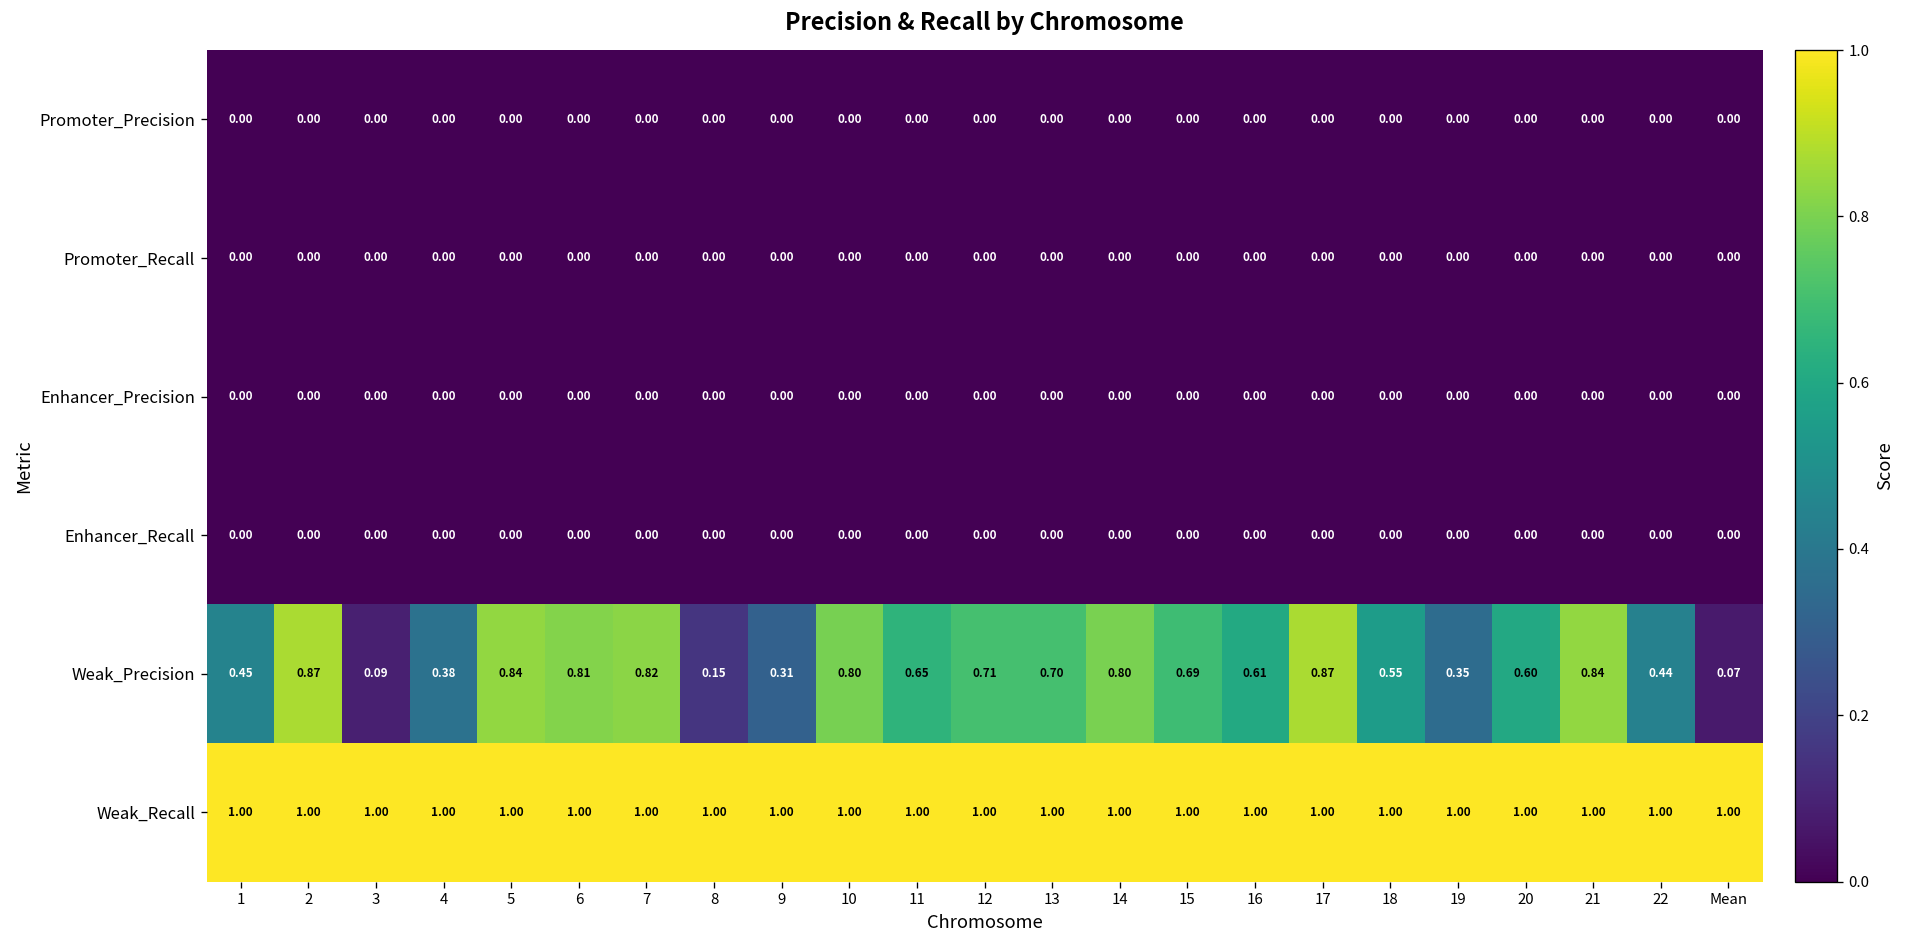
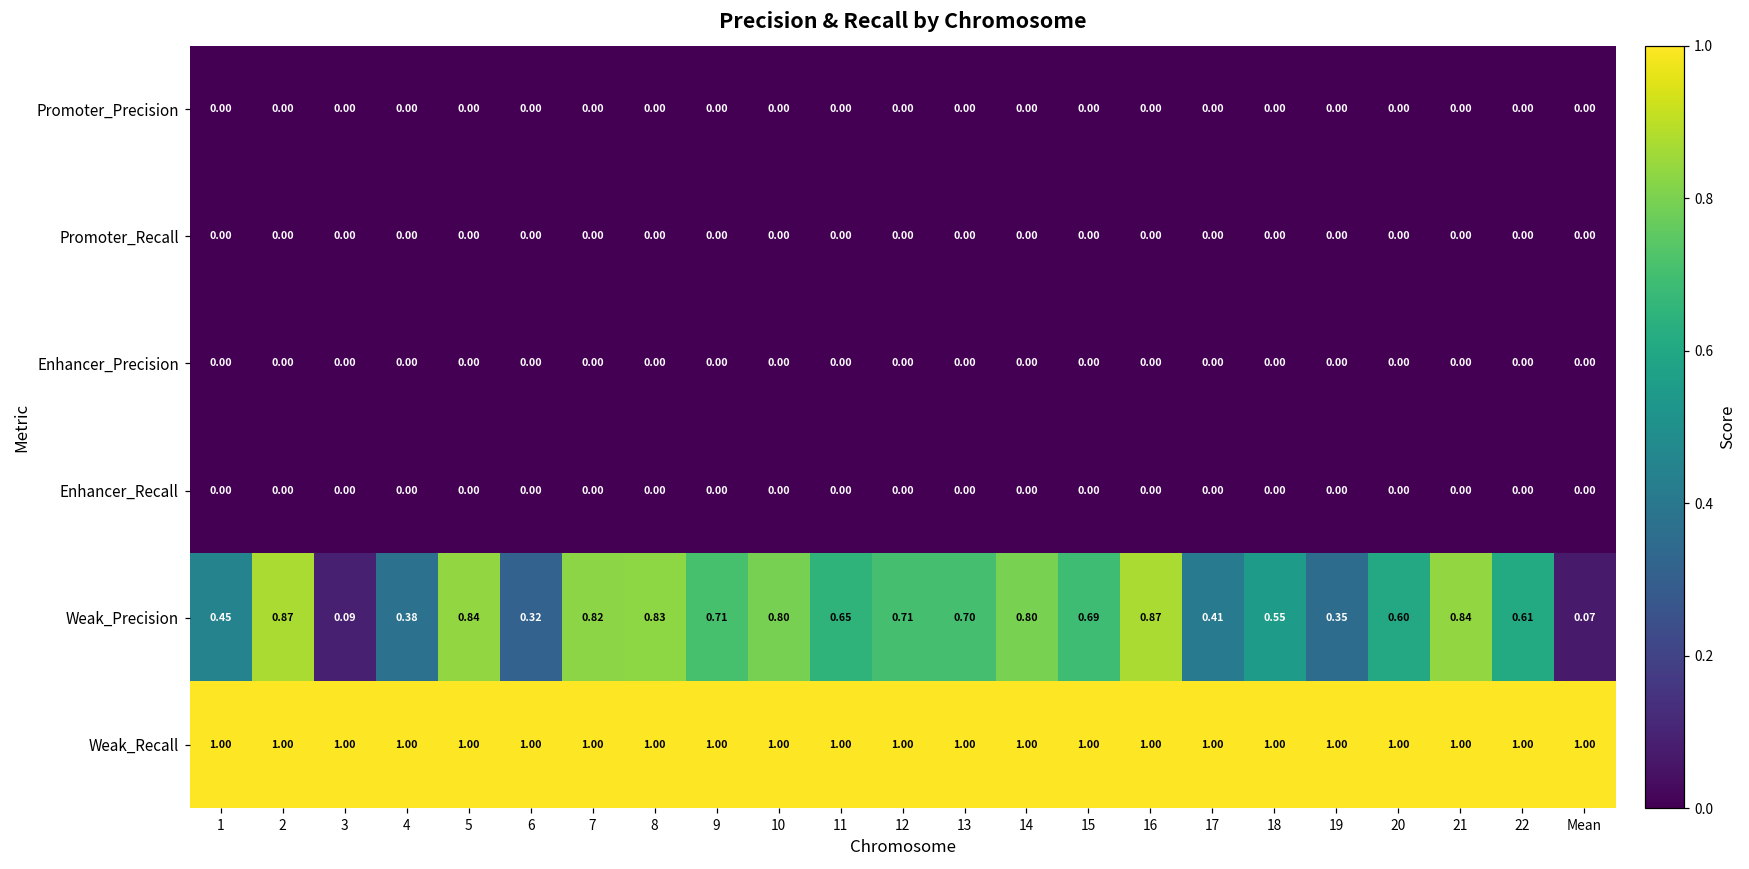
Weak_Precision, 6: 0.81 -> 0.32
Weak_Precision, 8: 0.15 -> 0.83
Weak_Precision, 9: 0.31 -> 0.71
Weak_Precision, 16: 0.61 -> 0.87
Weak_Precision, 17: 0.87 -> 0.41
Weak_Precision, 22: 0.44 -> 0.61
